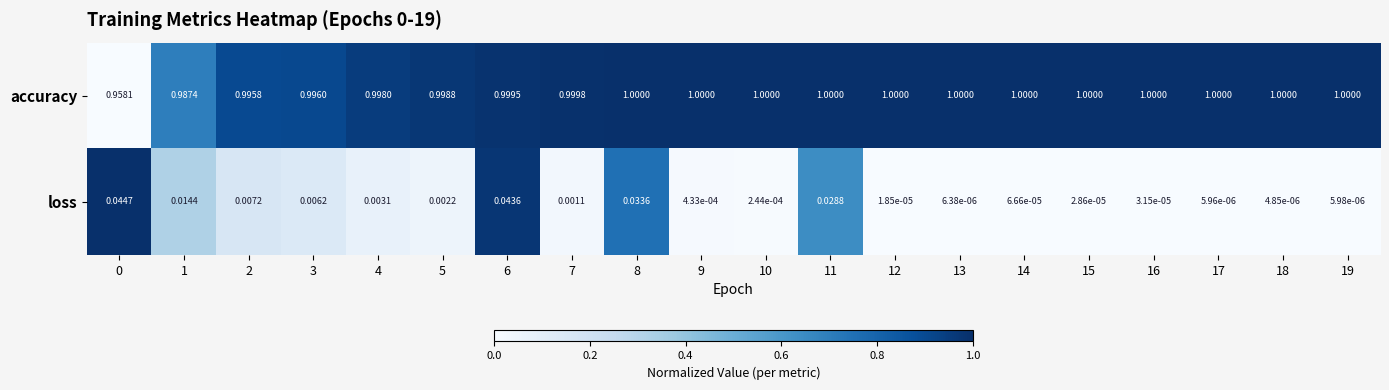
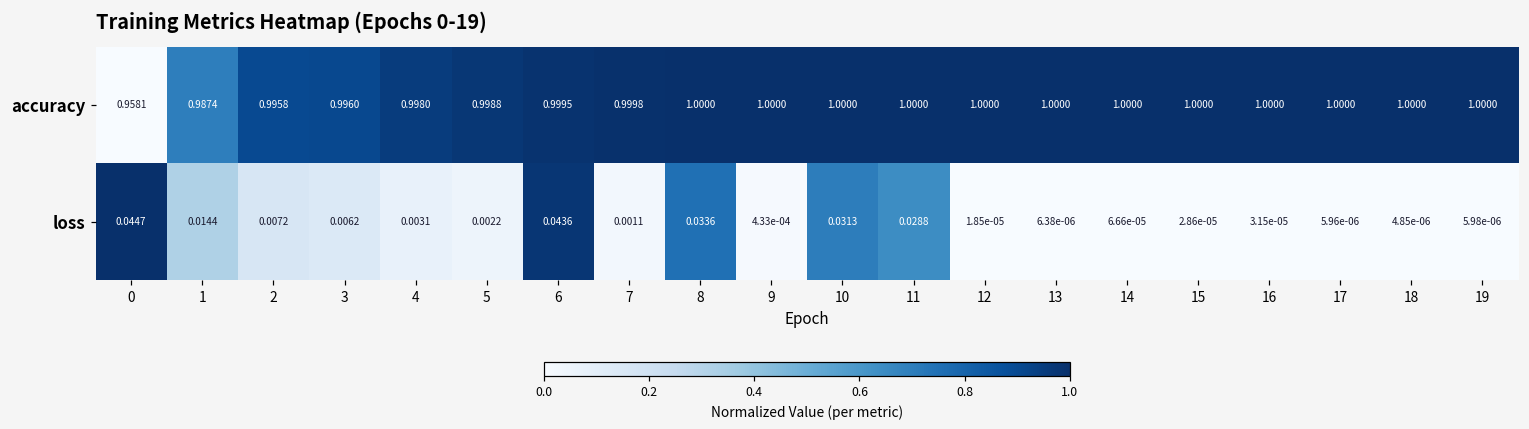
loss, 10: 2.44e-04 -> 0.0313
